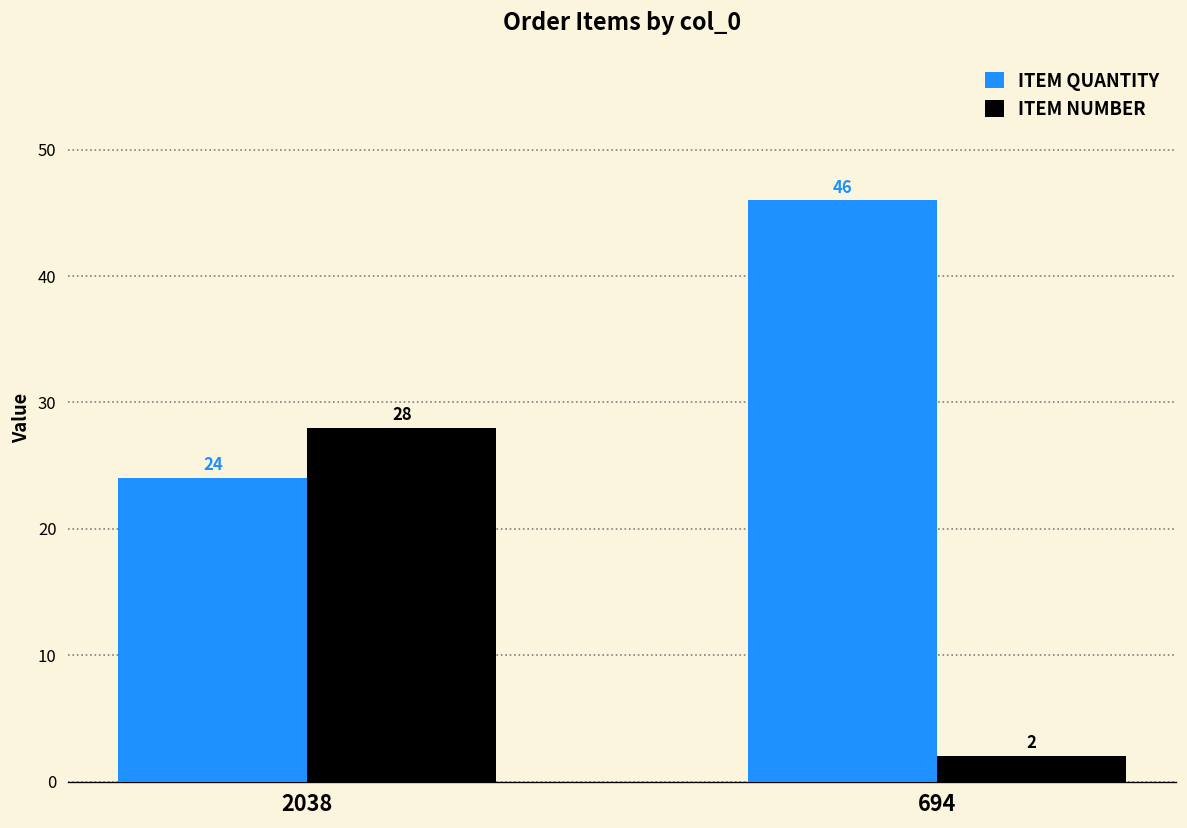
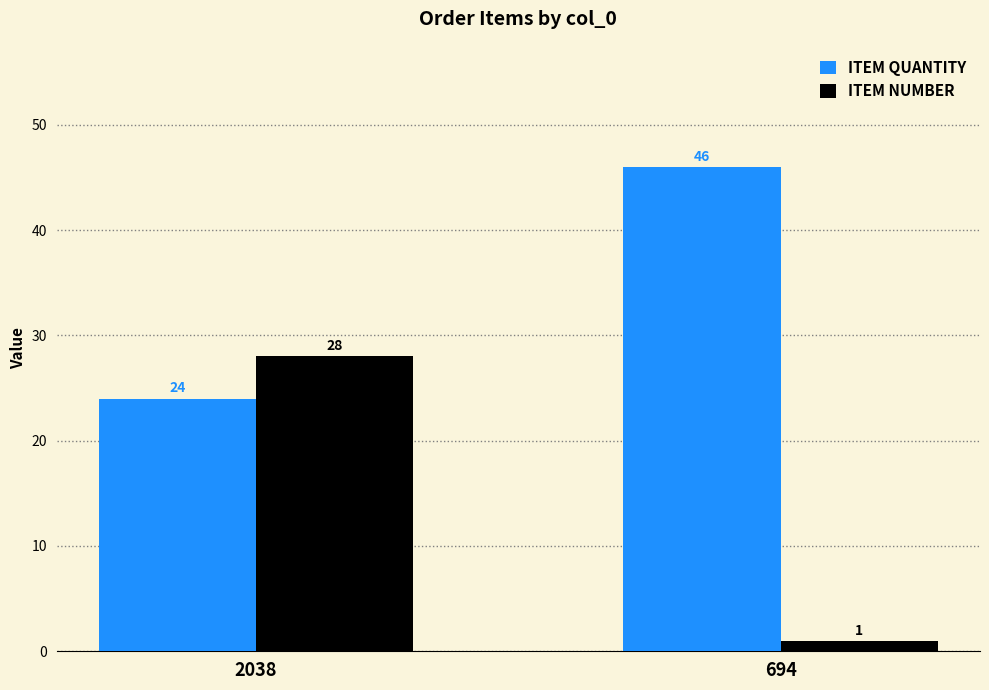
ITEM NUMBER, 694: 2 -> 1
